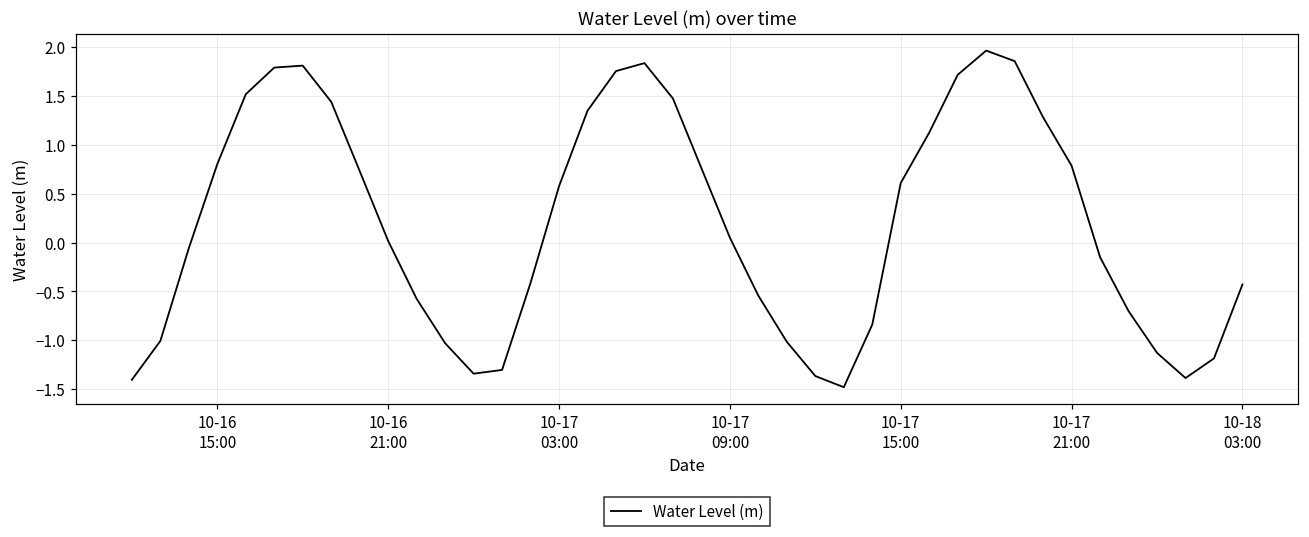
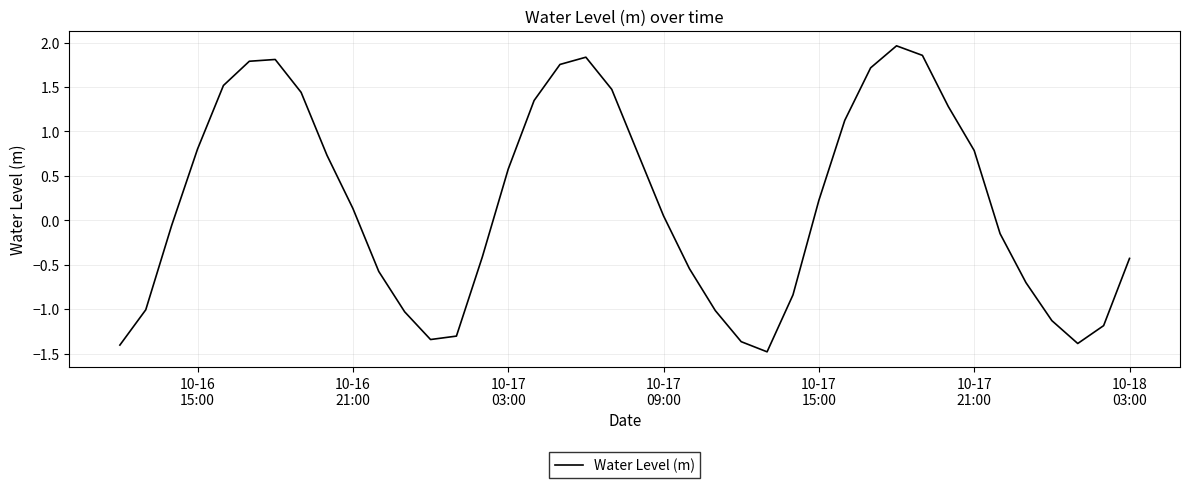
10-16 21:00: 0.0 -> 0.1
10-17 15:00: 0.6 -> 0.2
